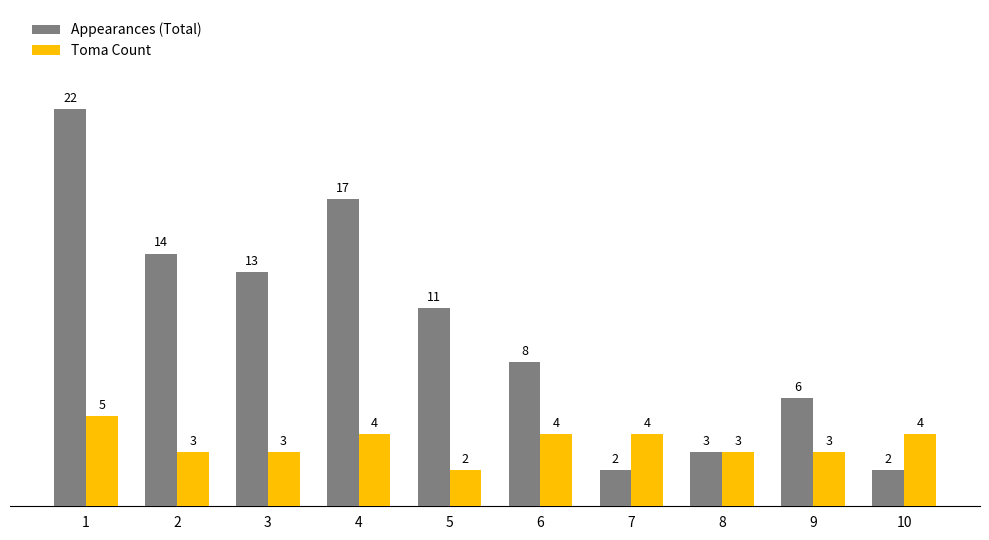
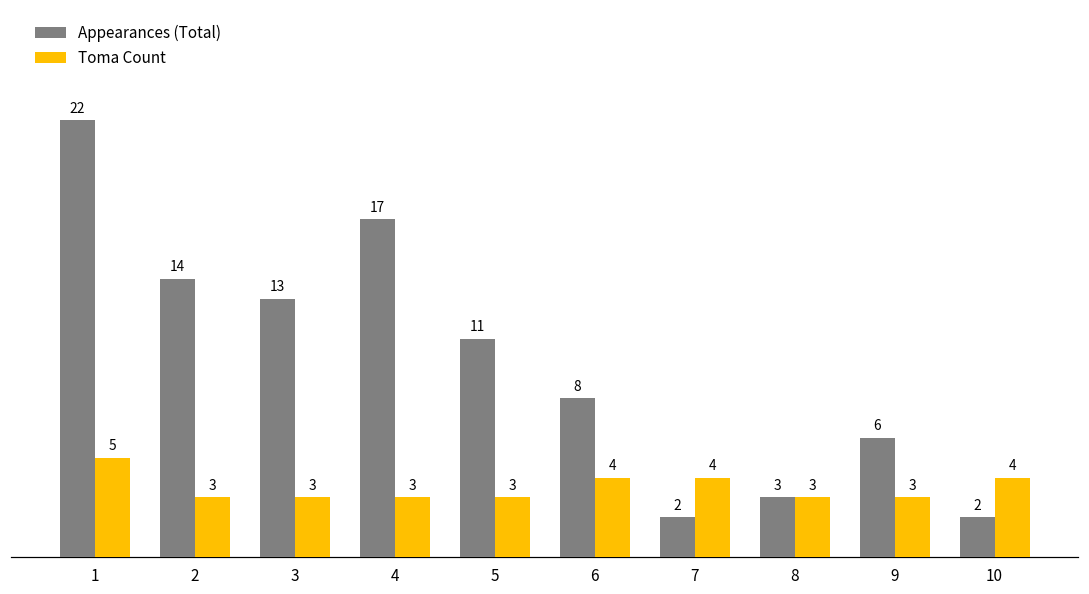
Toma Count, 4: 4 -> 3
Toma Count, 5: 2 -> 3
